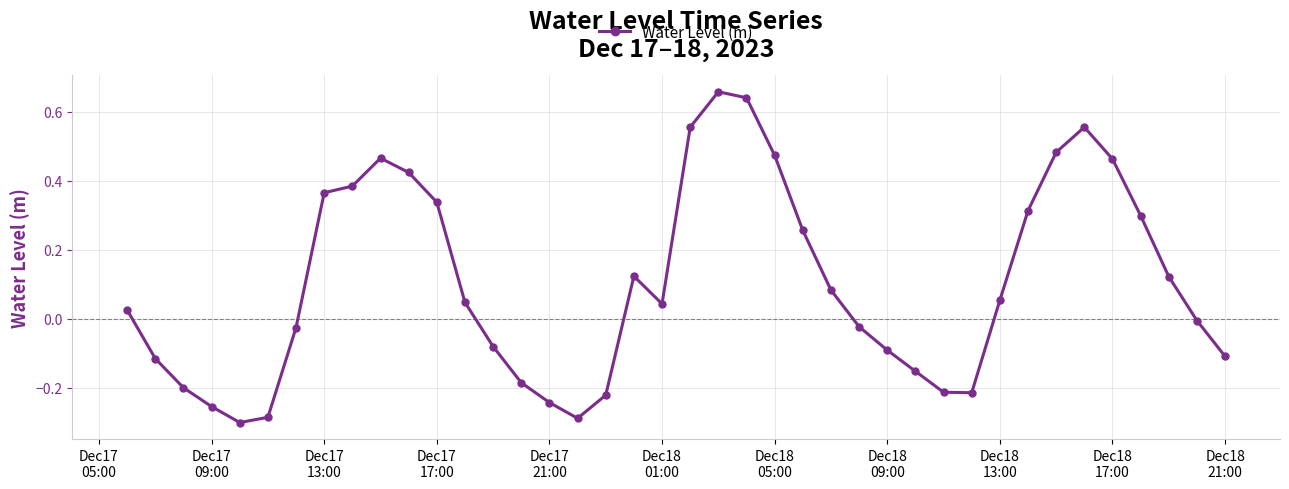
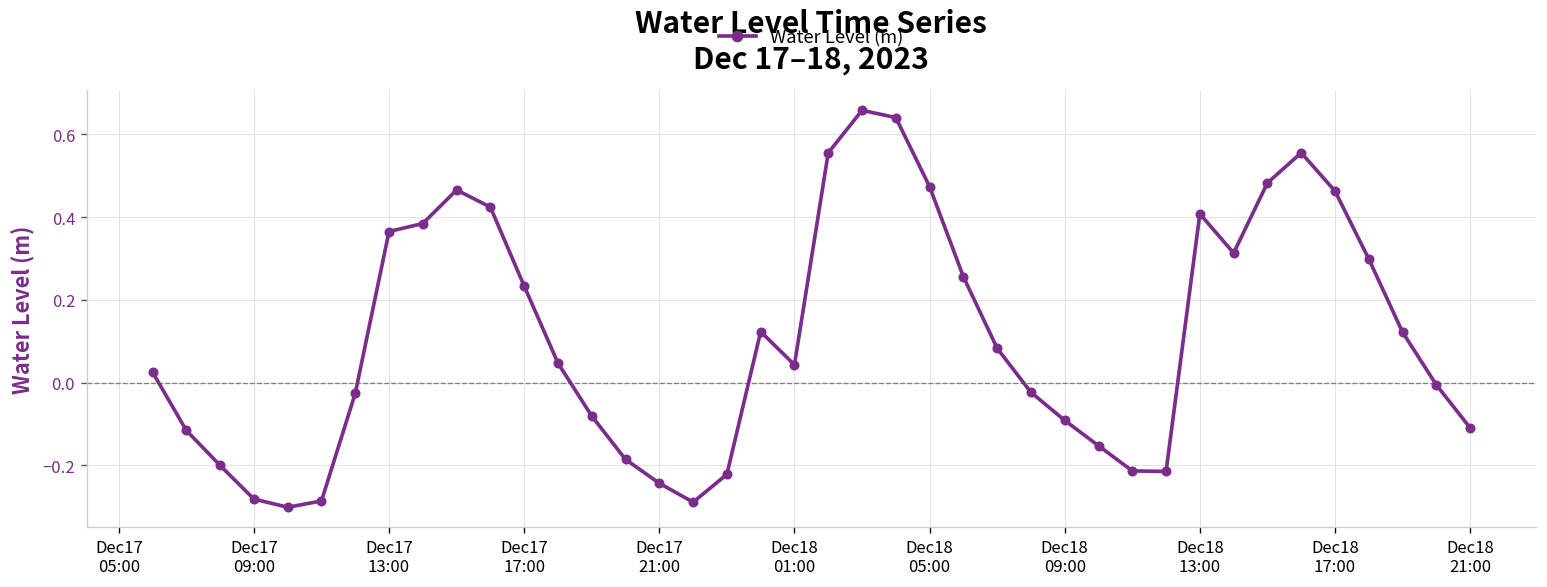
Dec17 09:00: -0.26 -> -0.28
Dec17 17:00: 0.34 -> 0.23
Dec18 13:00: 0.05 -> 0.41
